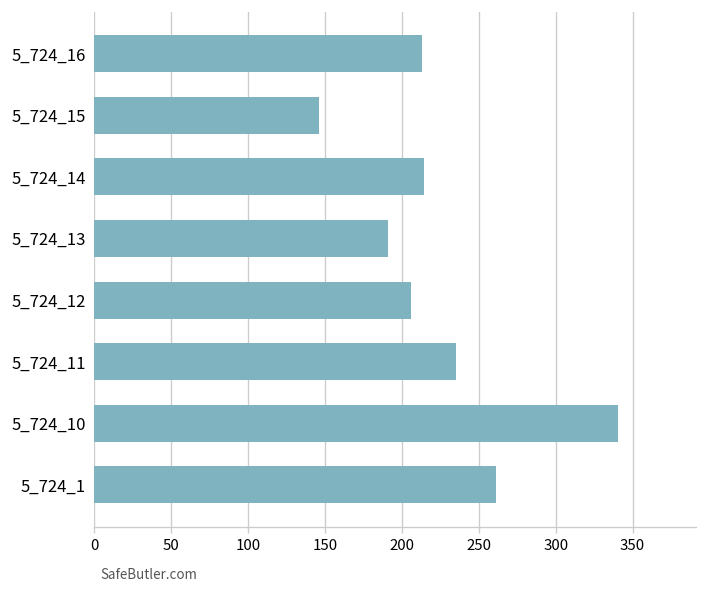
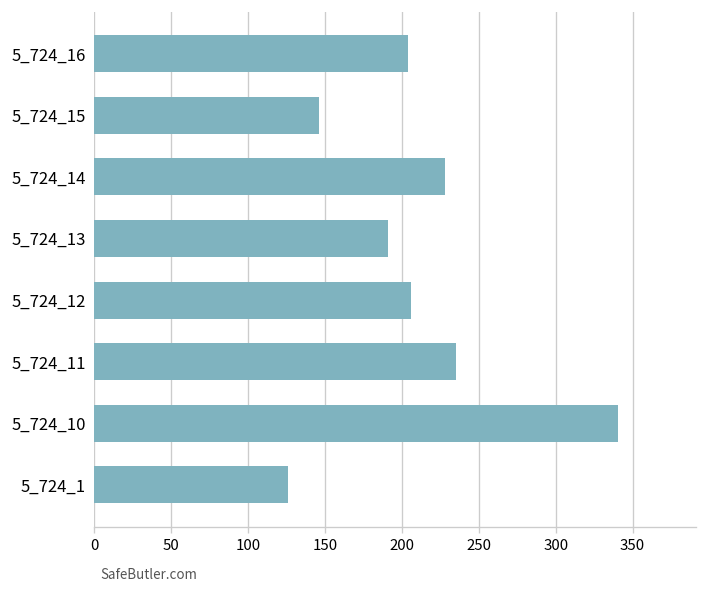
5_724_16: 213 -> 204
5_724_14: 214 -> 228
5_724_1: 261 -> 126
